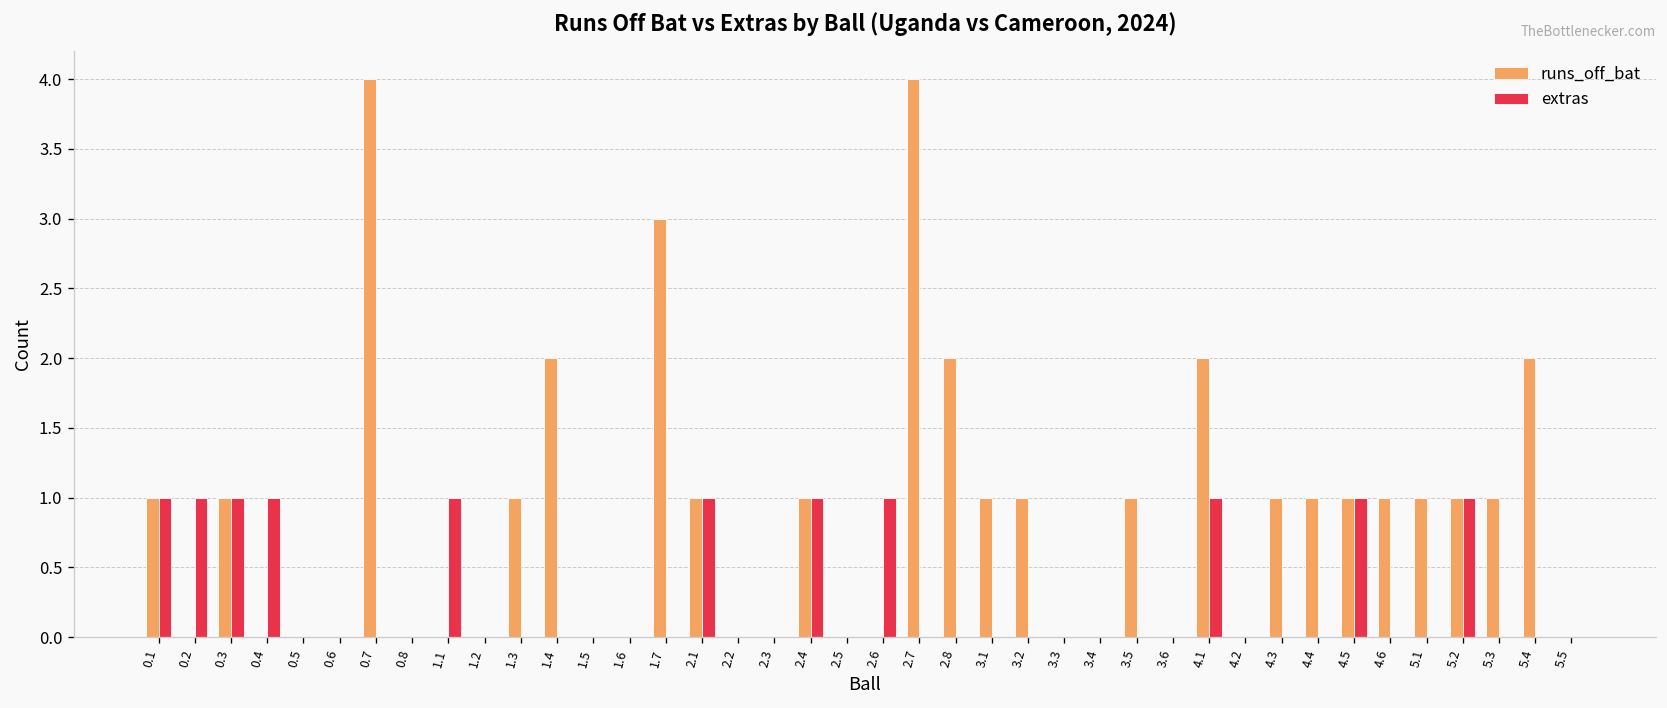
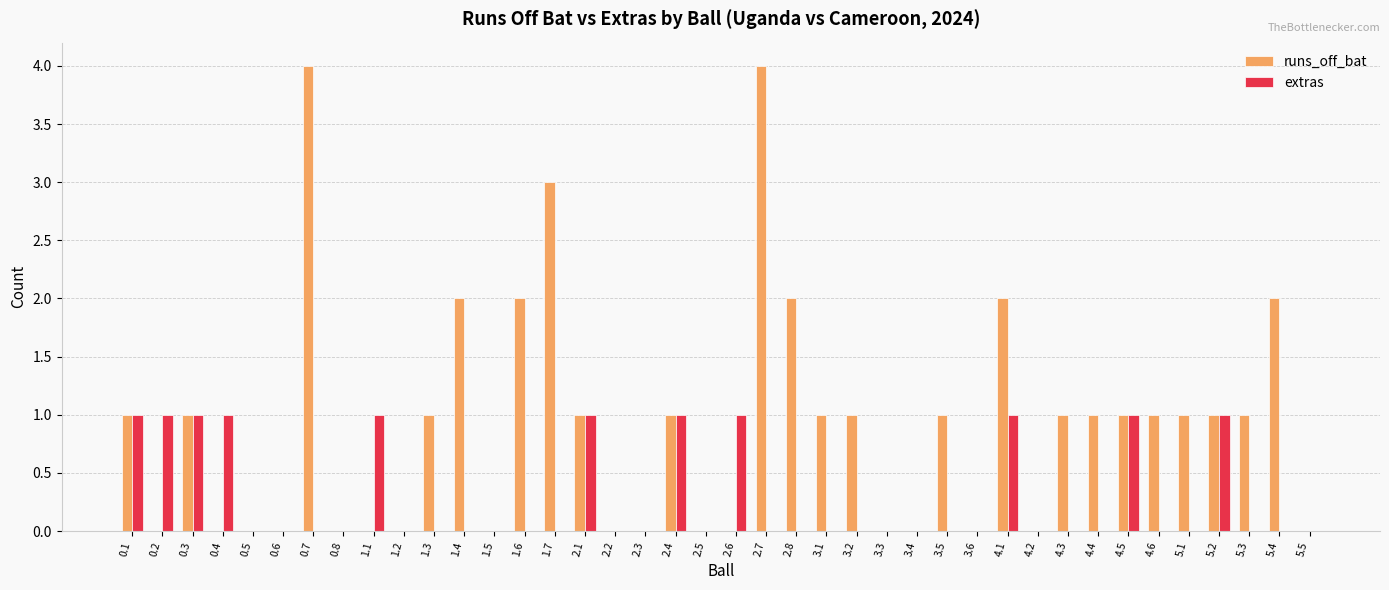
runs_off_bat, 1.6: 0 -> 2
